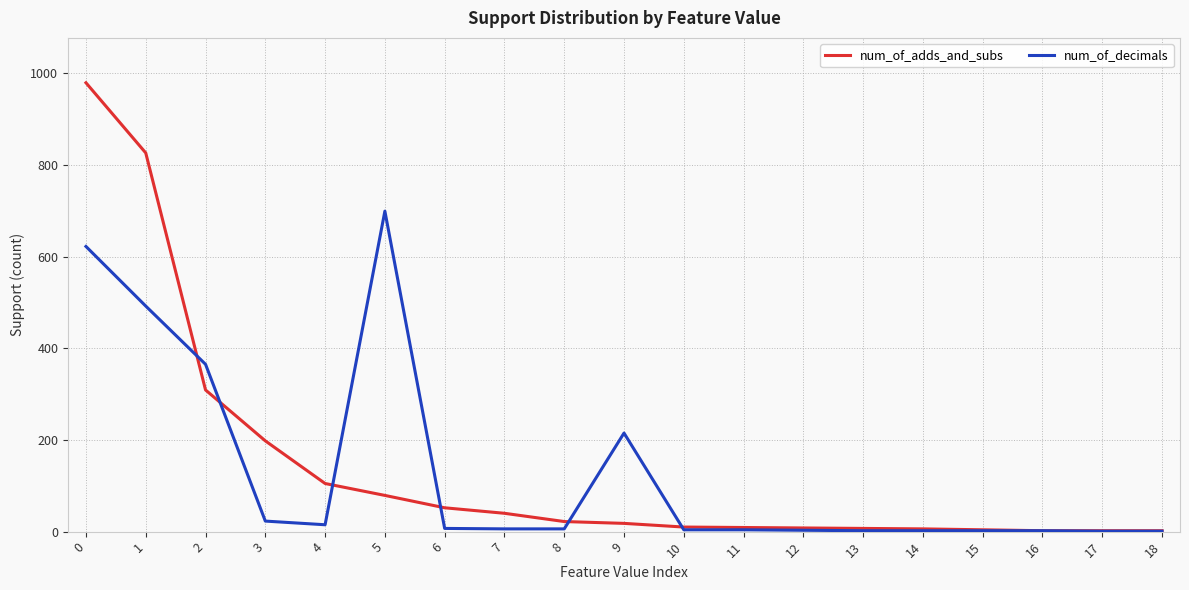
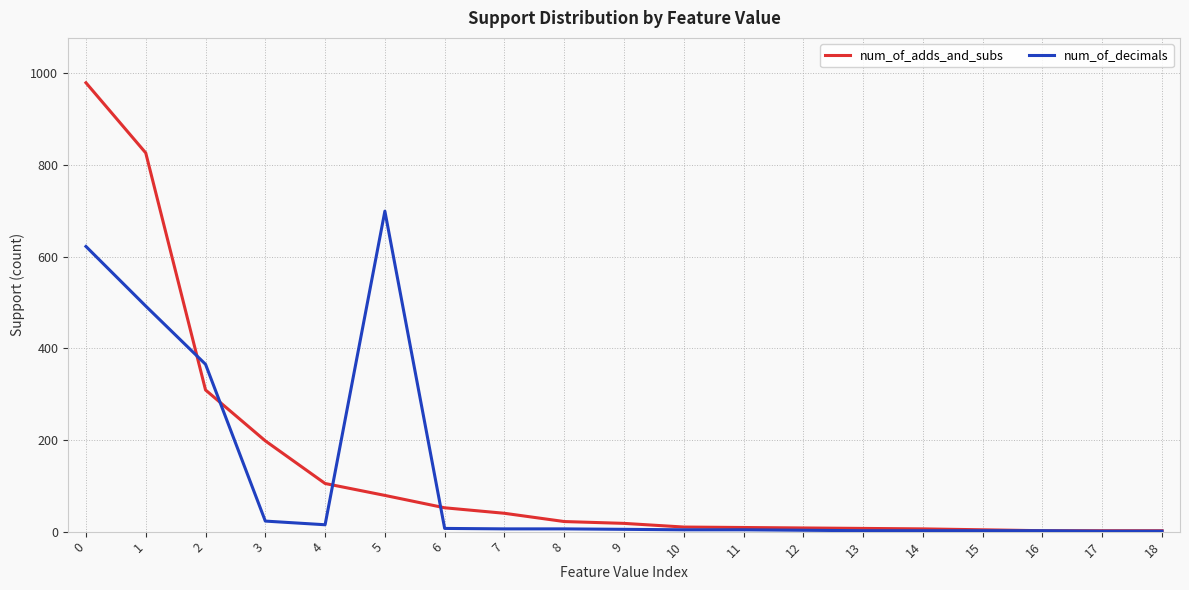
num_of_decimals, 9: 220 -> 10
